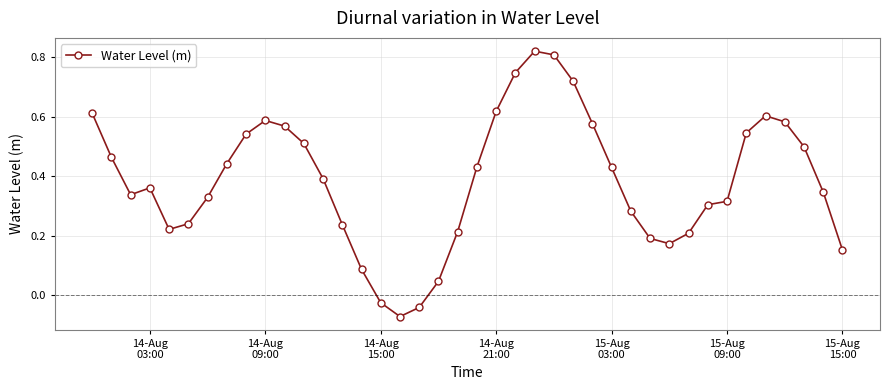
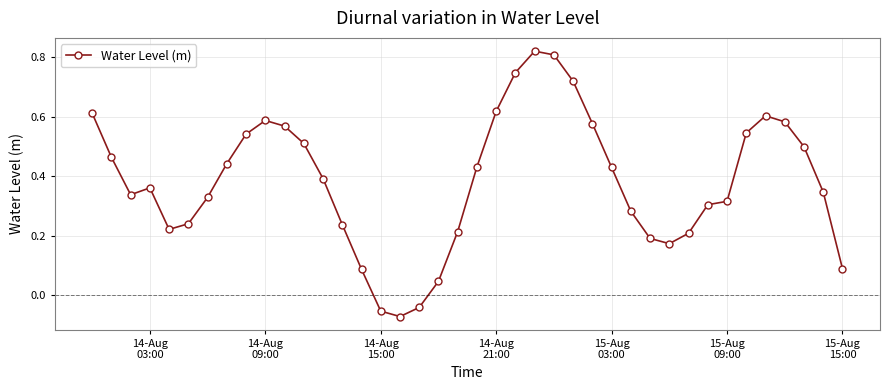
14-Aug 15:00: -0.03 -> -0.05
15-Aug 15:00: 0.15 -> 0.09
